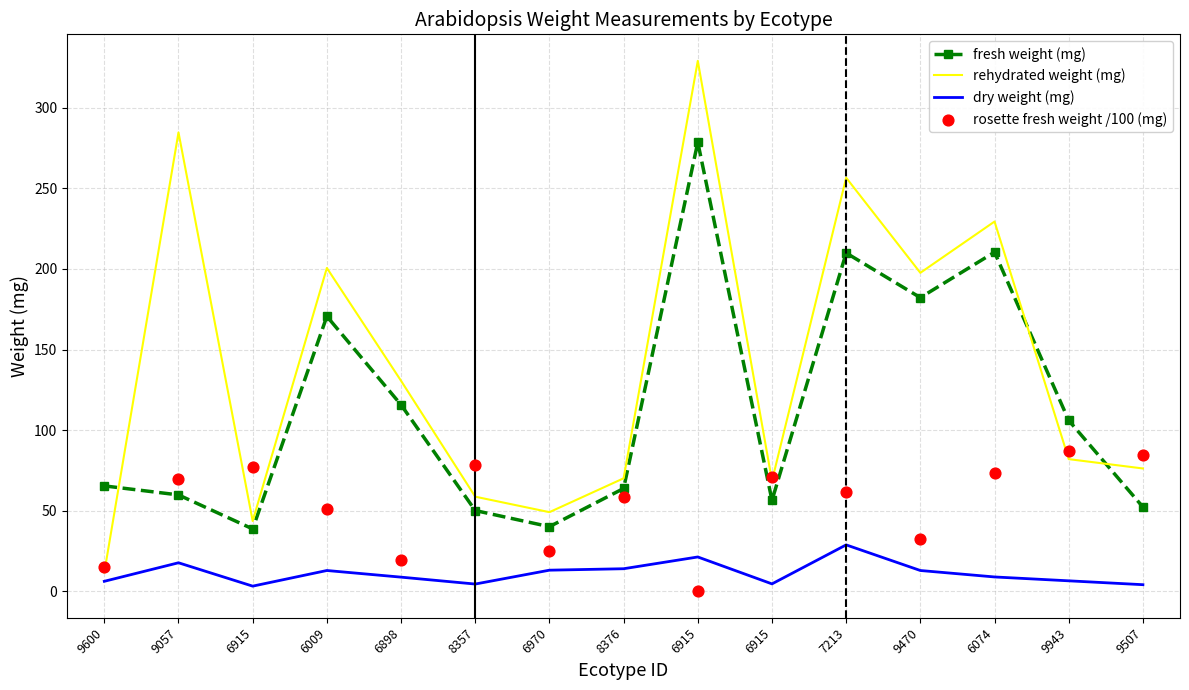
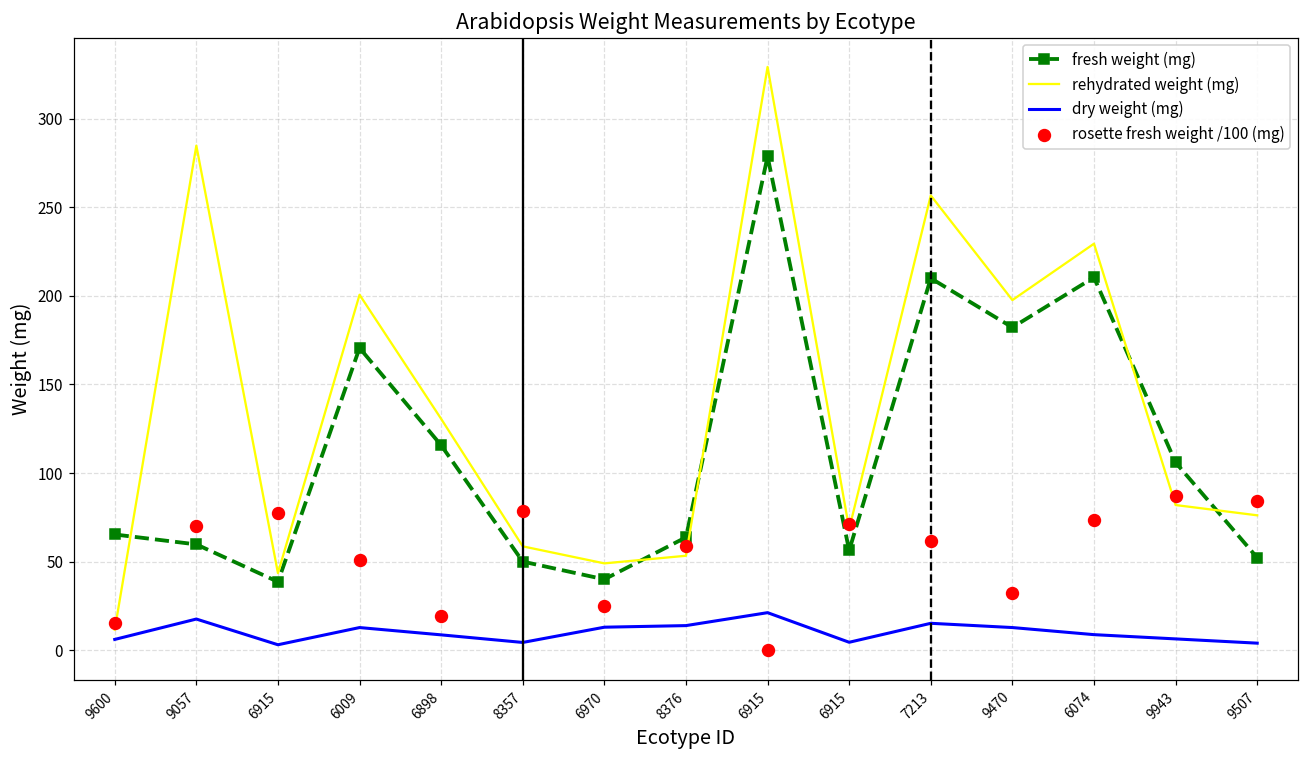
rehydrated weight (mg), 8376: 70 -> 53
dry weight (mg), 7213: 29 -> 15
